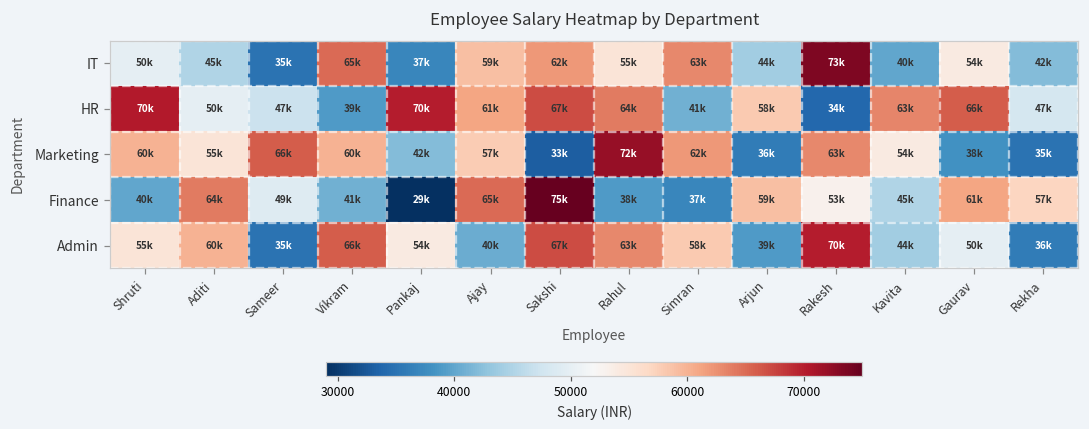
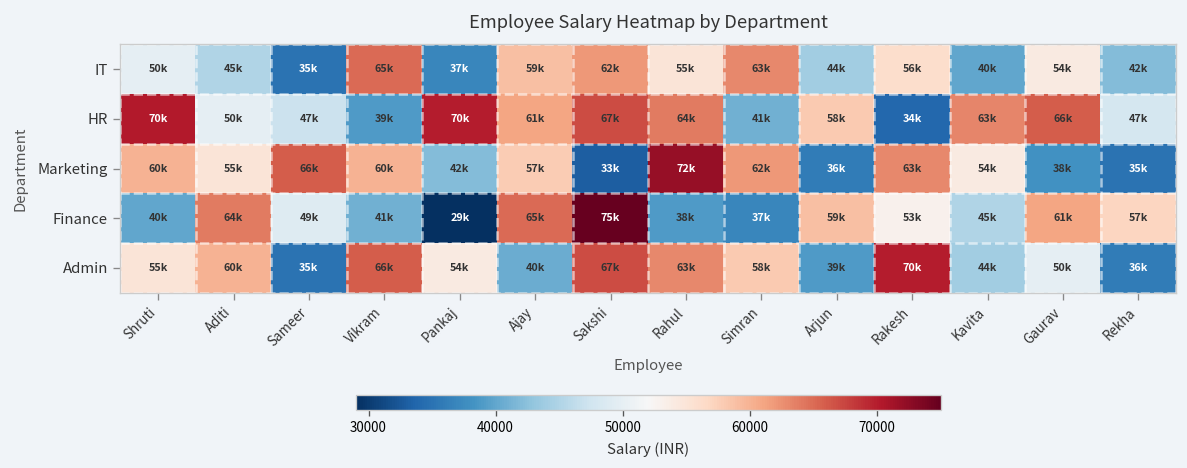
IT, Rakesh: 73k -> 56k
